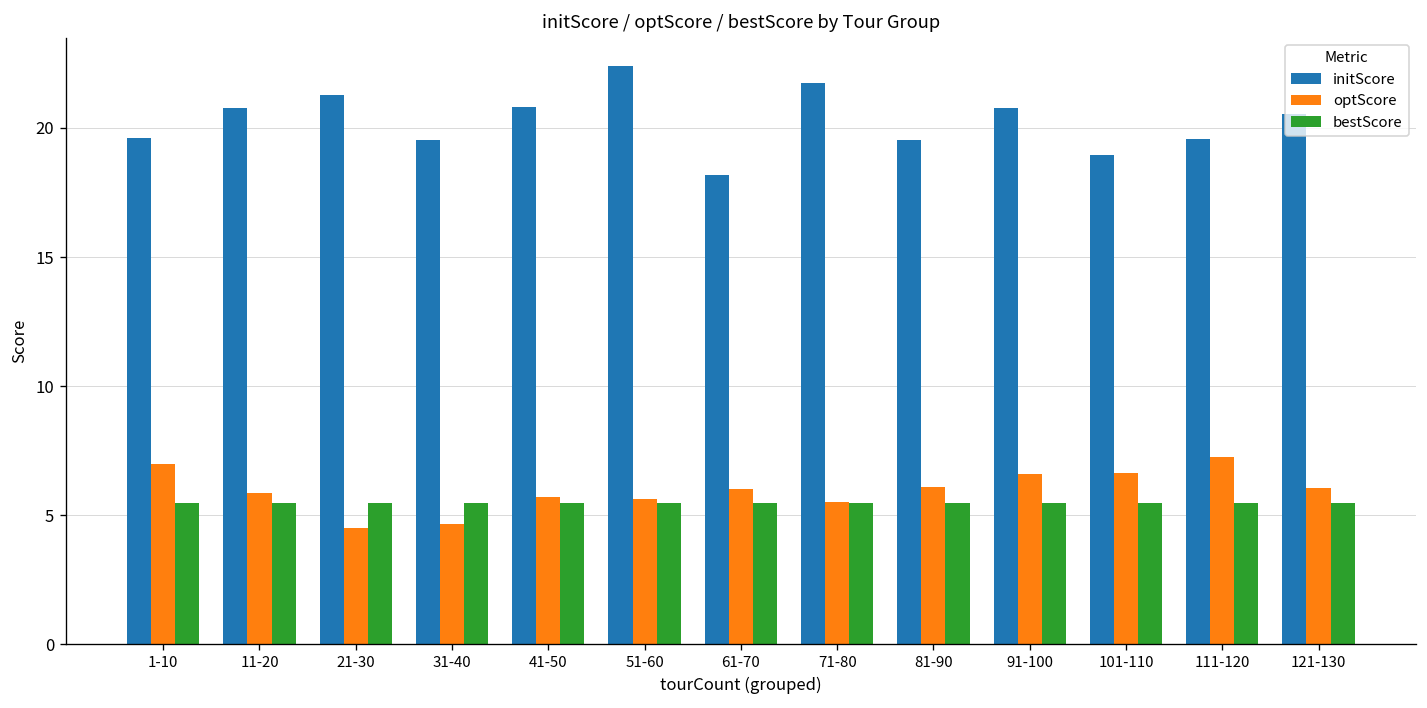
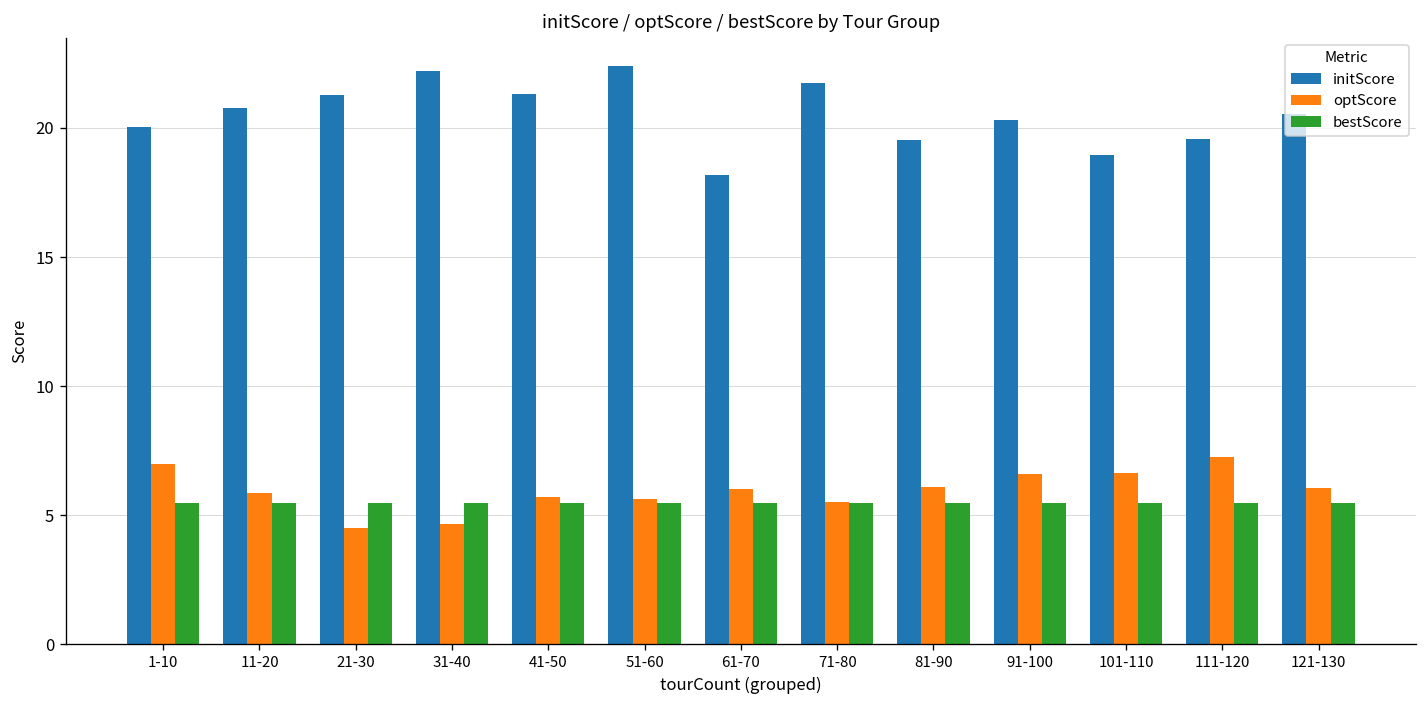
initScore, 1-10: 19.6 -> 20.0
initScore, 31-40: 19.5 -> 22.2
initScore, 41-50: 20.8 -> 21.3
initScore, 91-100: 20.8 -> 20.3
